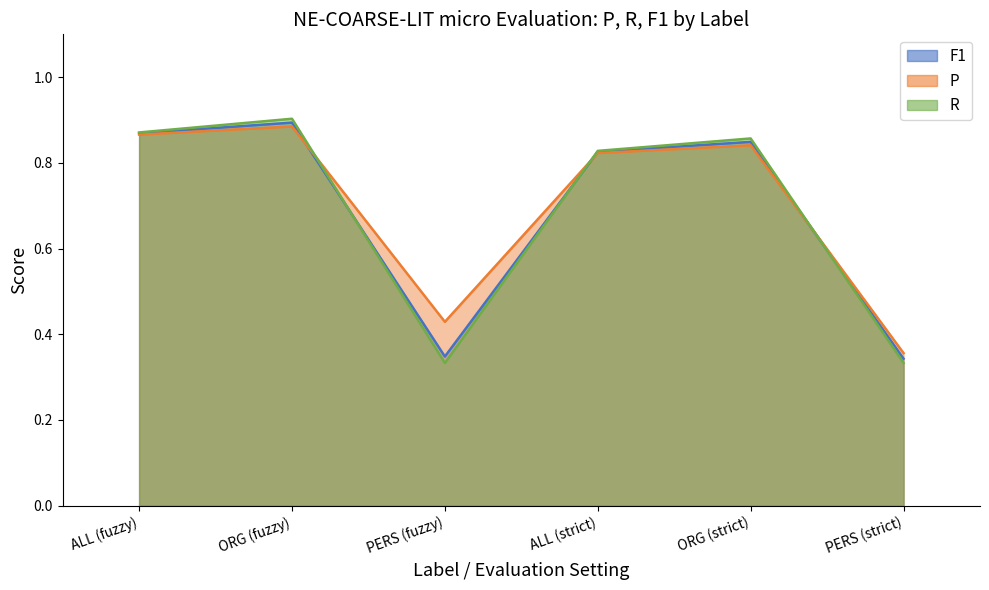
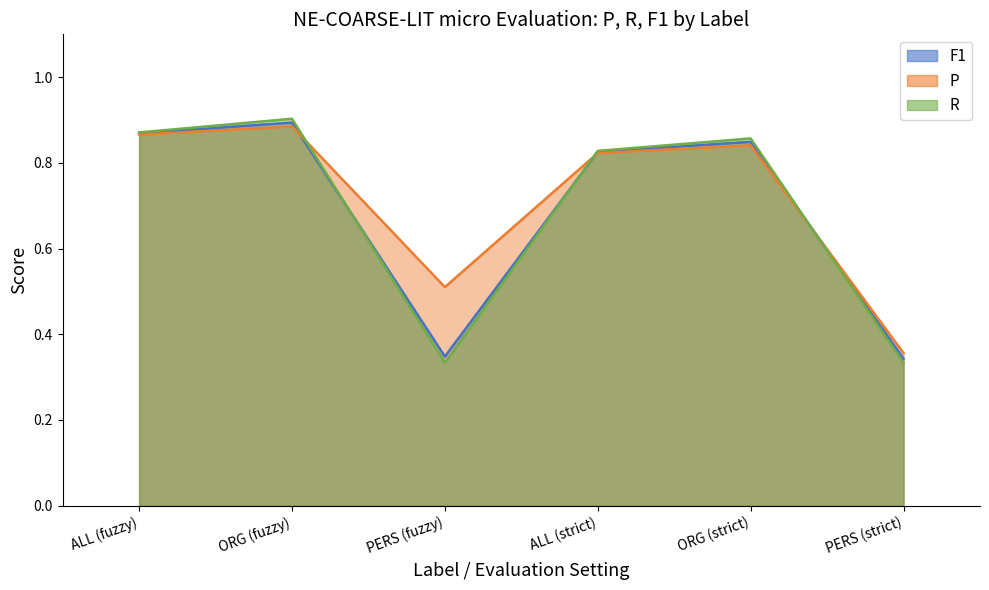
P, PERS (fuzzy): 0.43 -> 0.51
